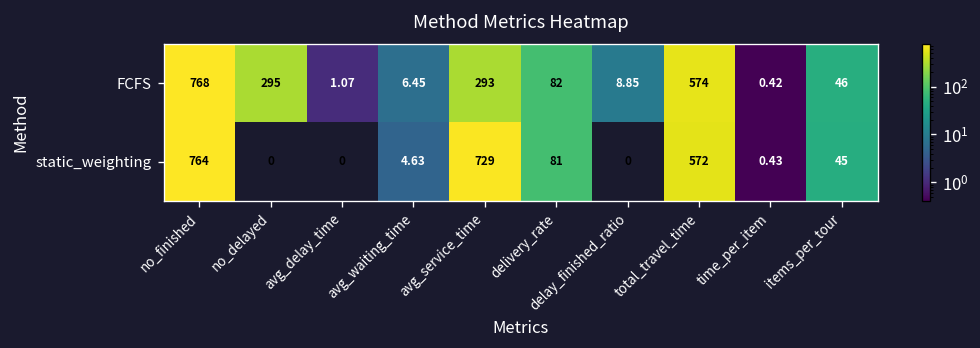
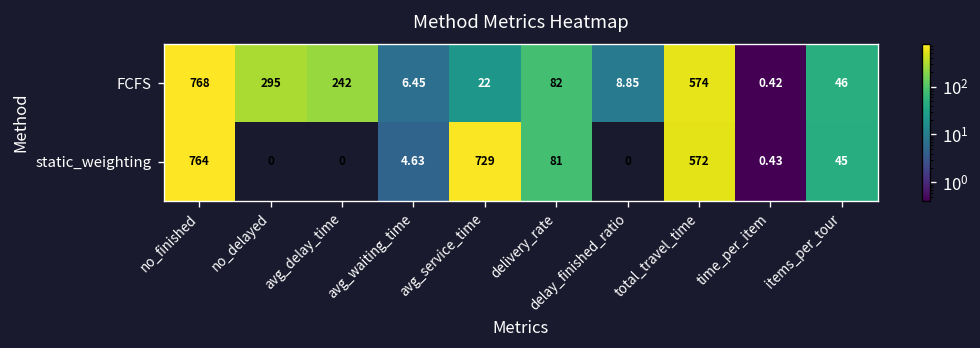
FCFS, avg_delay_time: 1.07 -> 242
FCFS, avg_service_time: 293 -> 22
